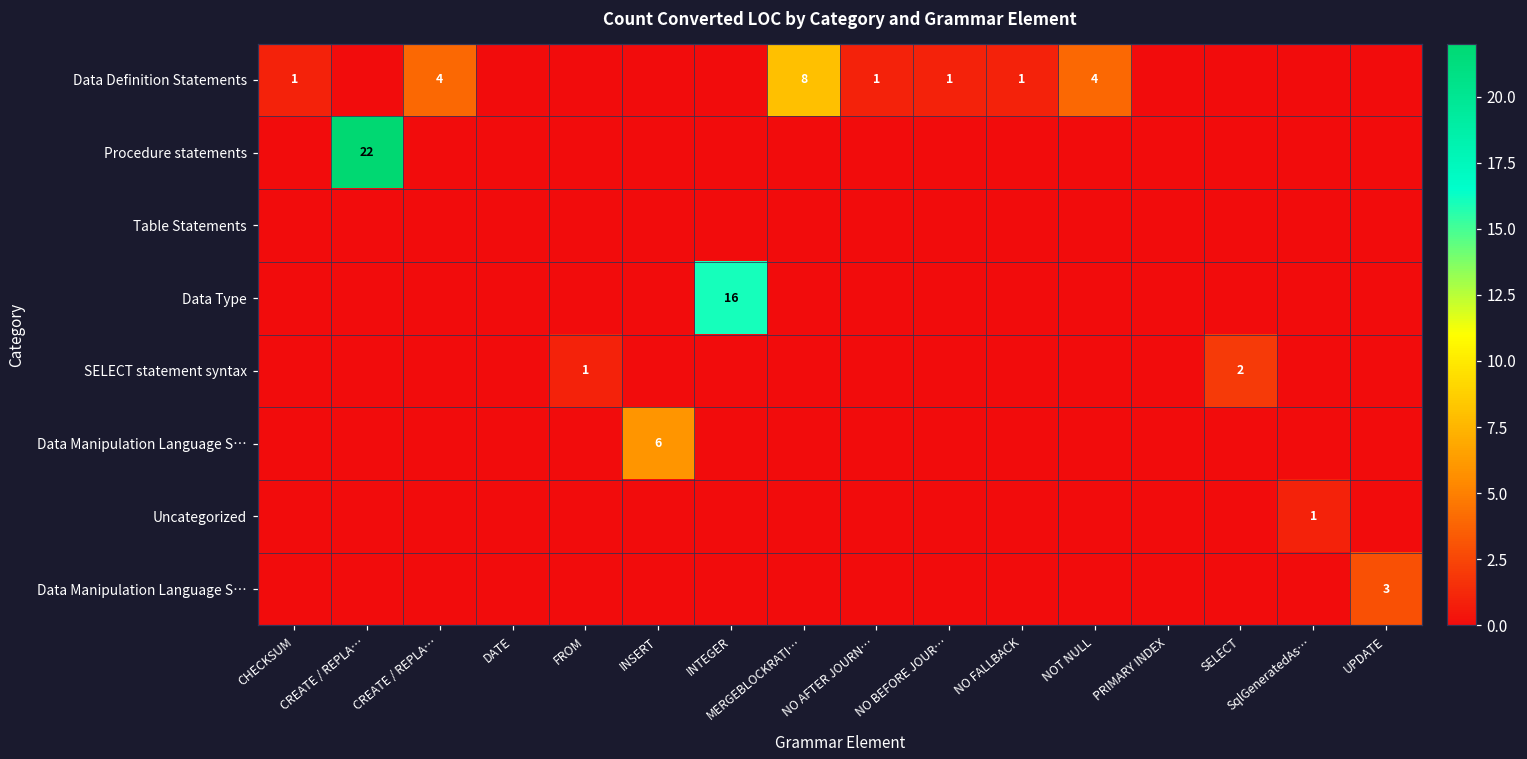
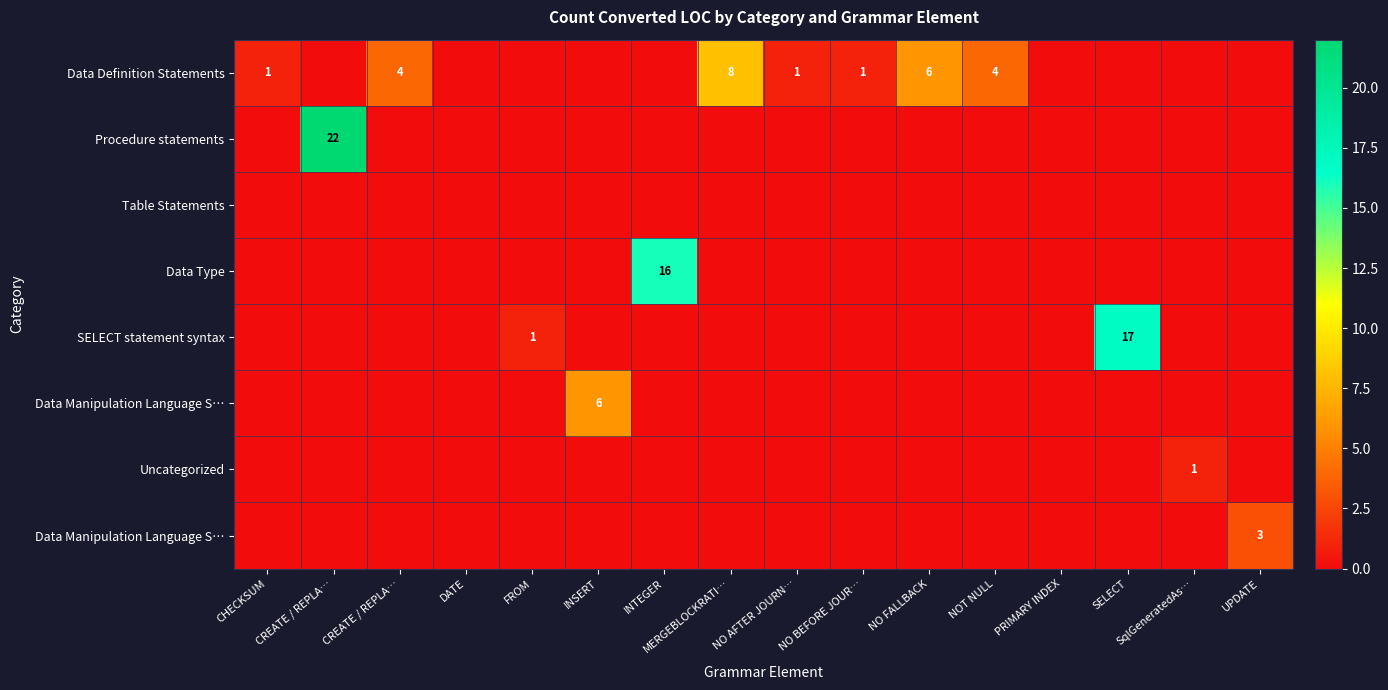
Data Definition Statements, NO FALLBACK: 1 -> 6
SELECT statement syntax, SELECT: 2 -> 17
